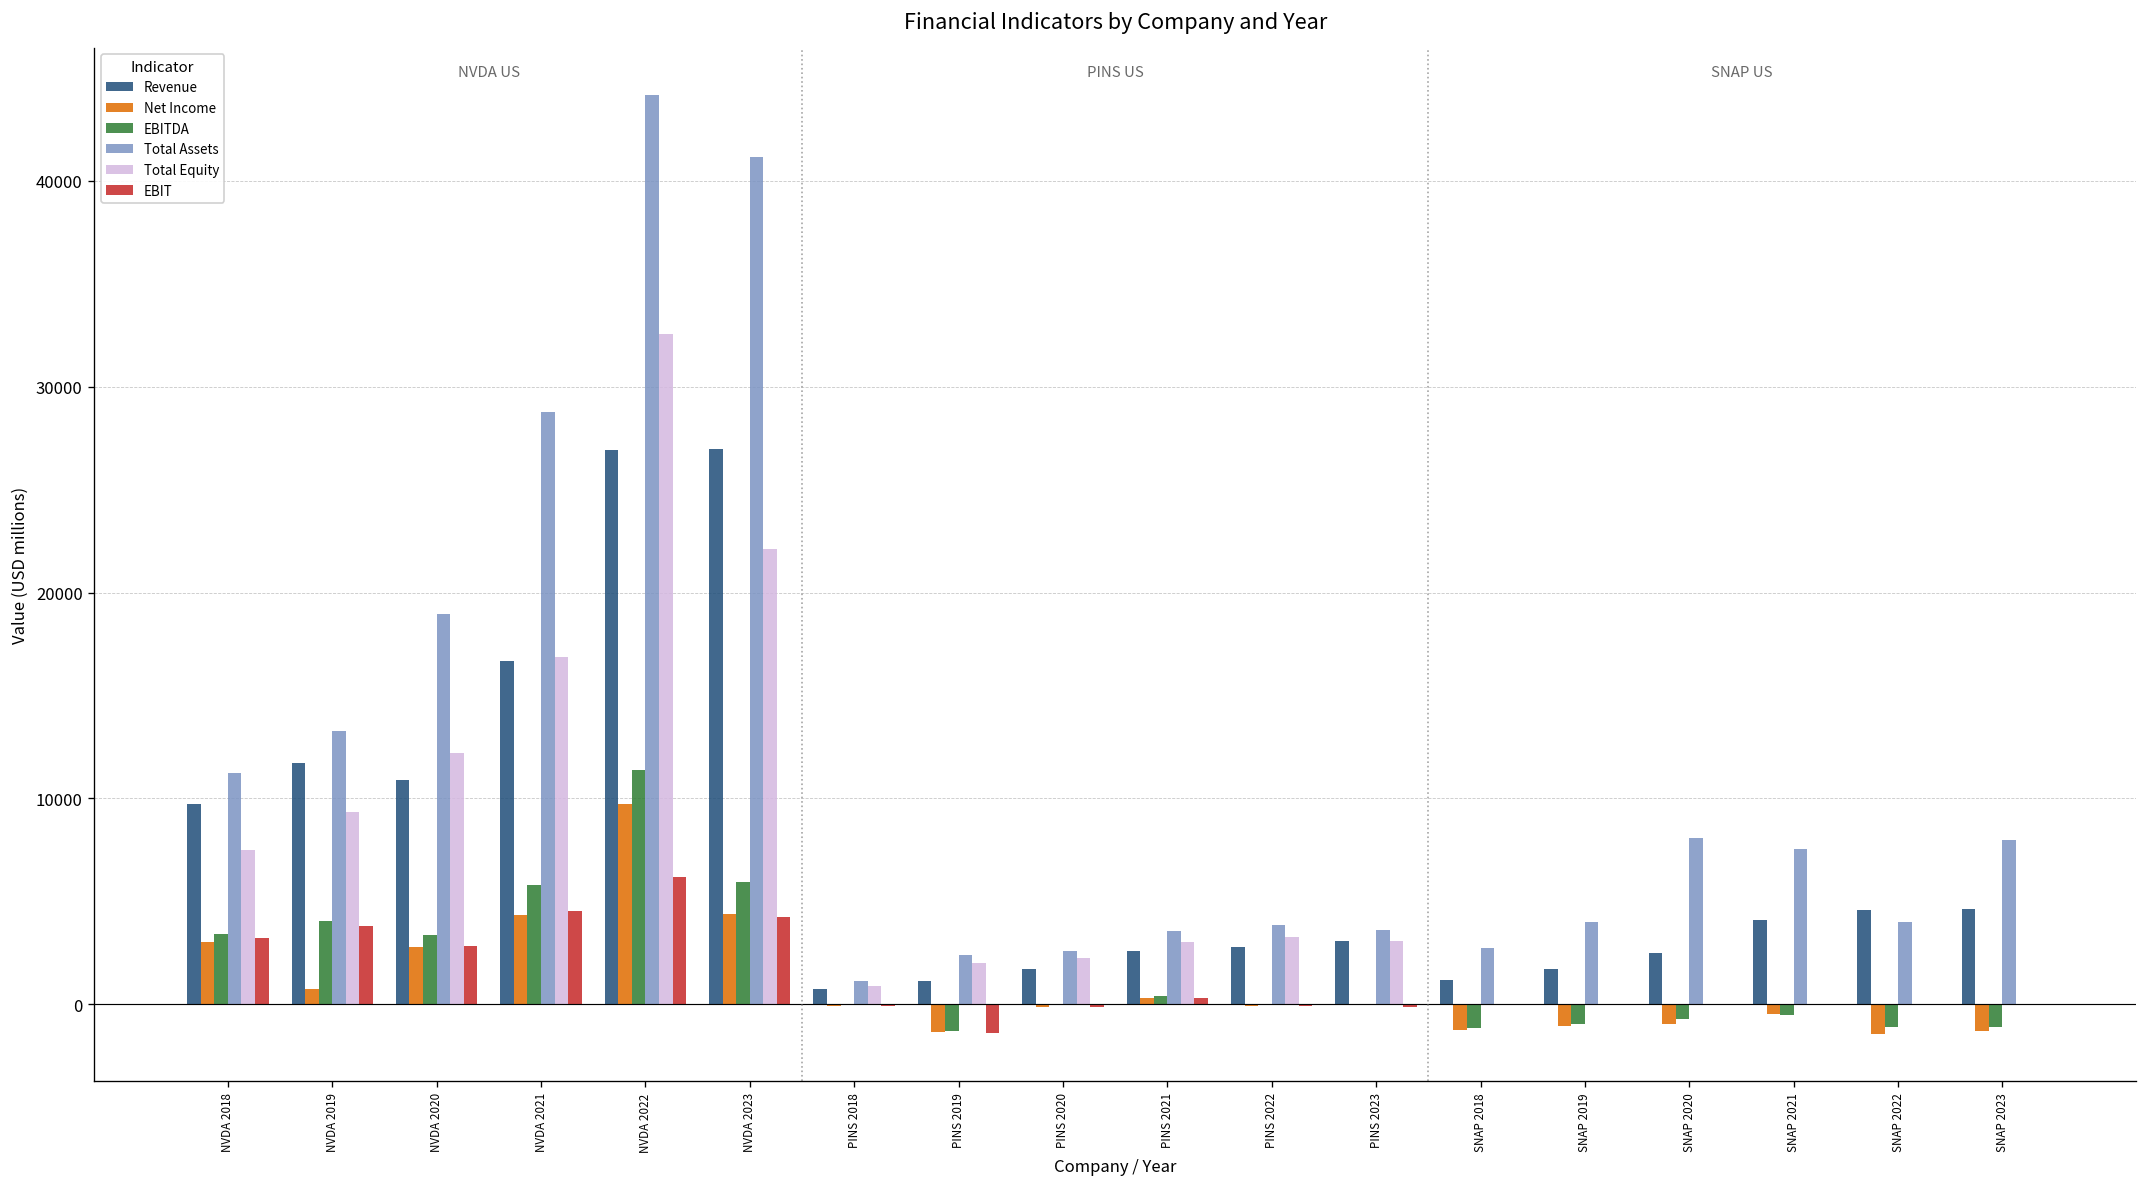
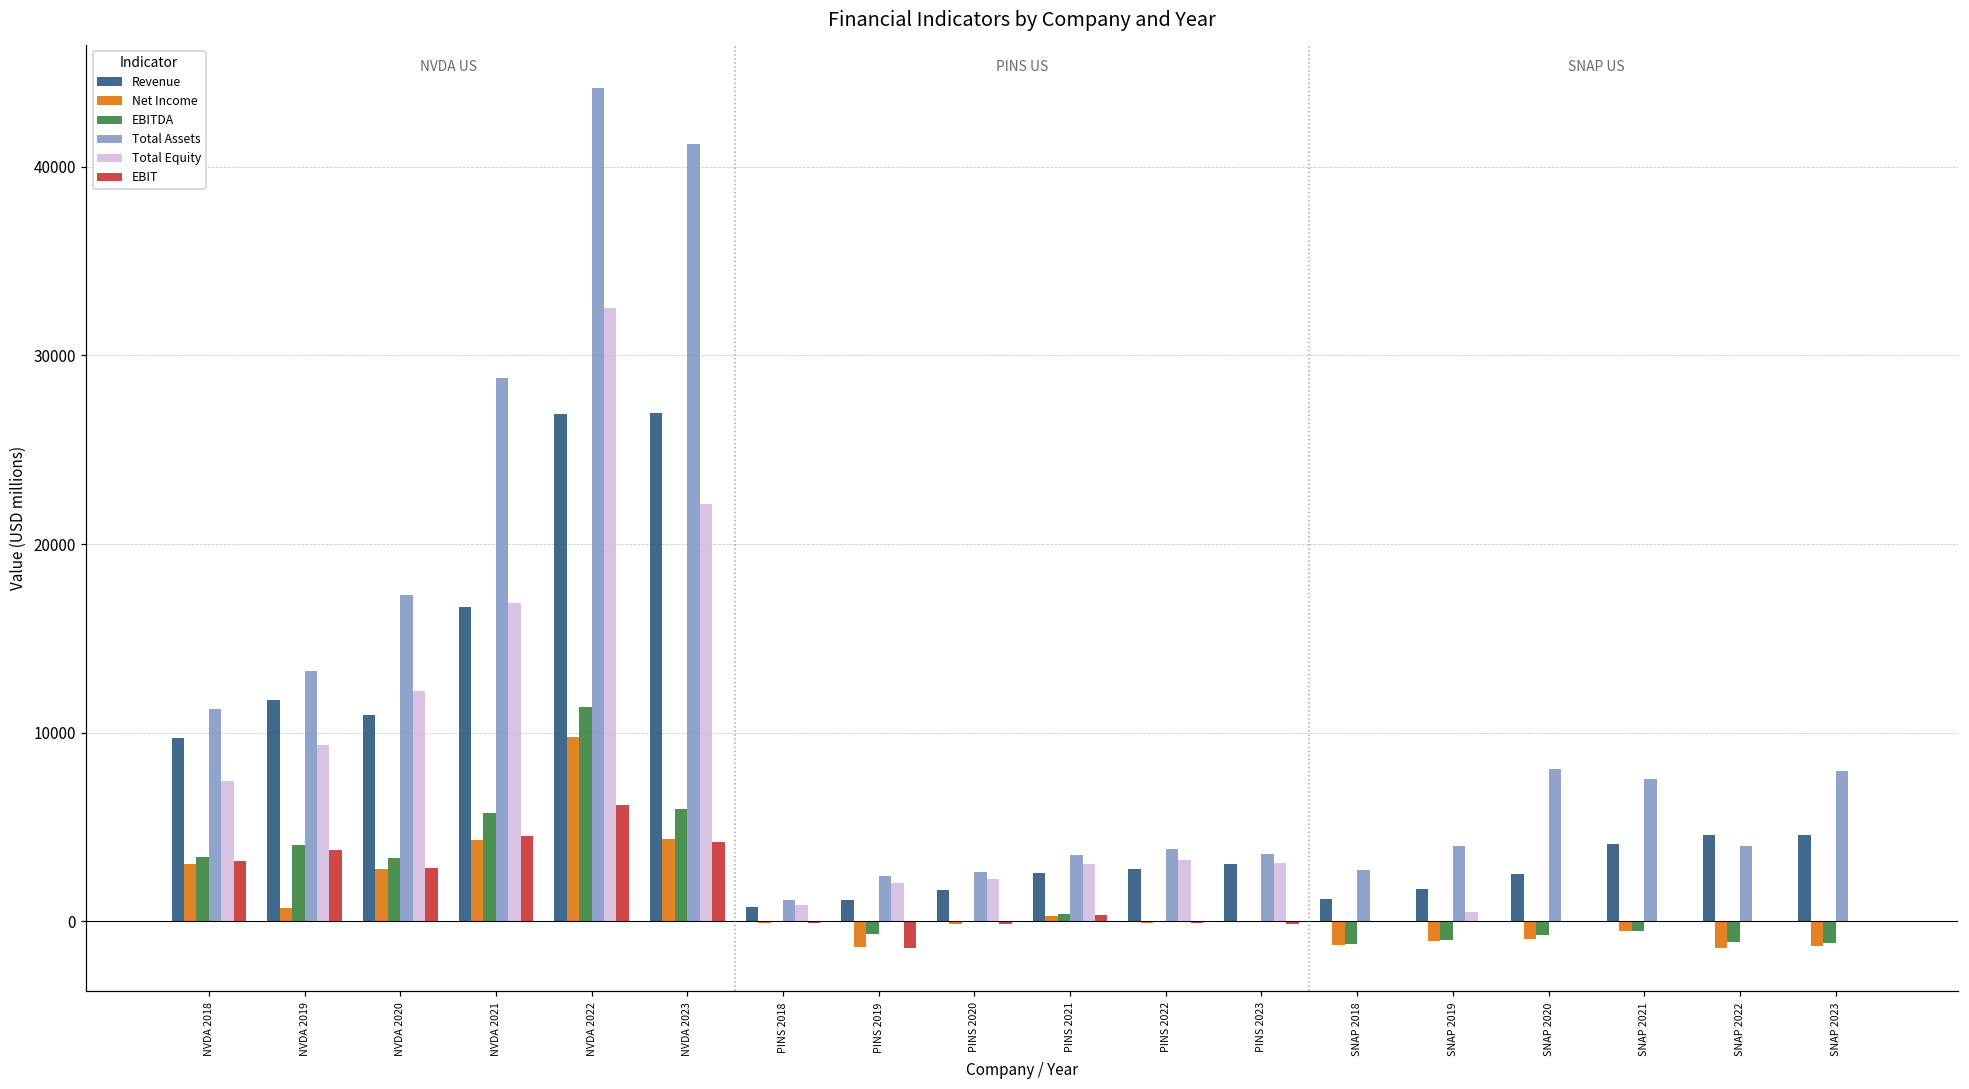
Total Assets, NVDA 2020: 18900 -> 17300
EBITDA, PINS 2019: -1300 -> -600
Total Equity, SNAP 2019: 0 -> 500
